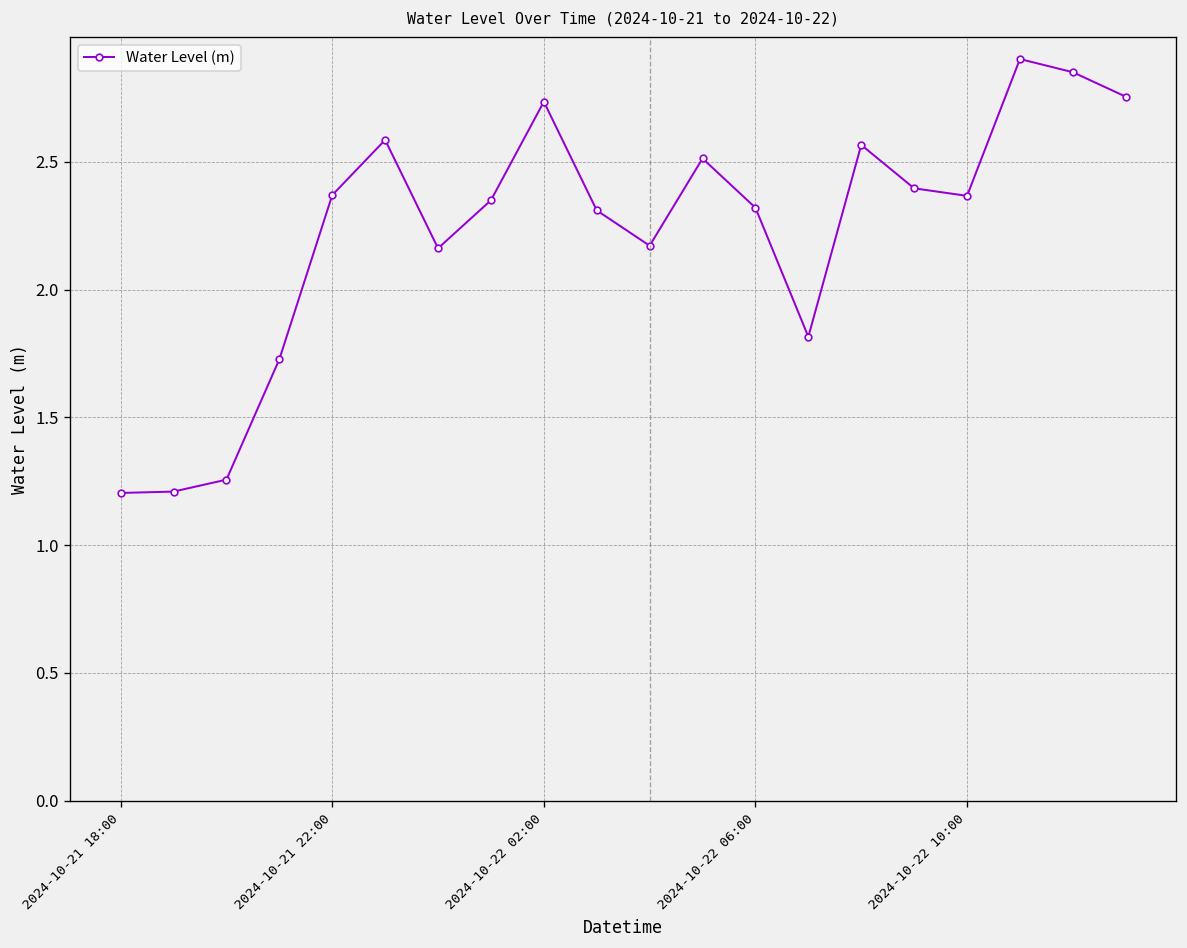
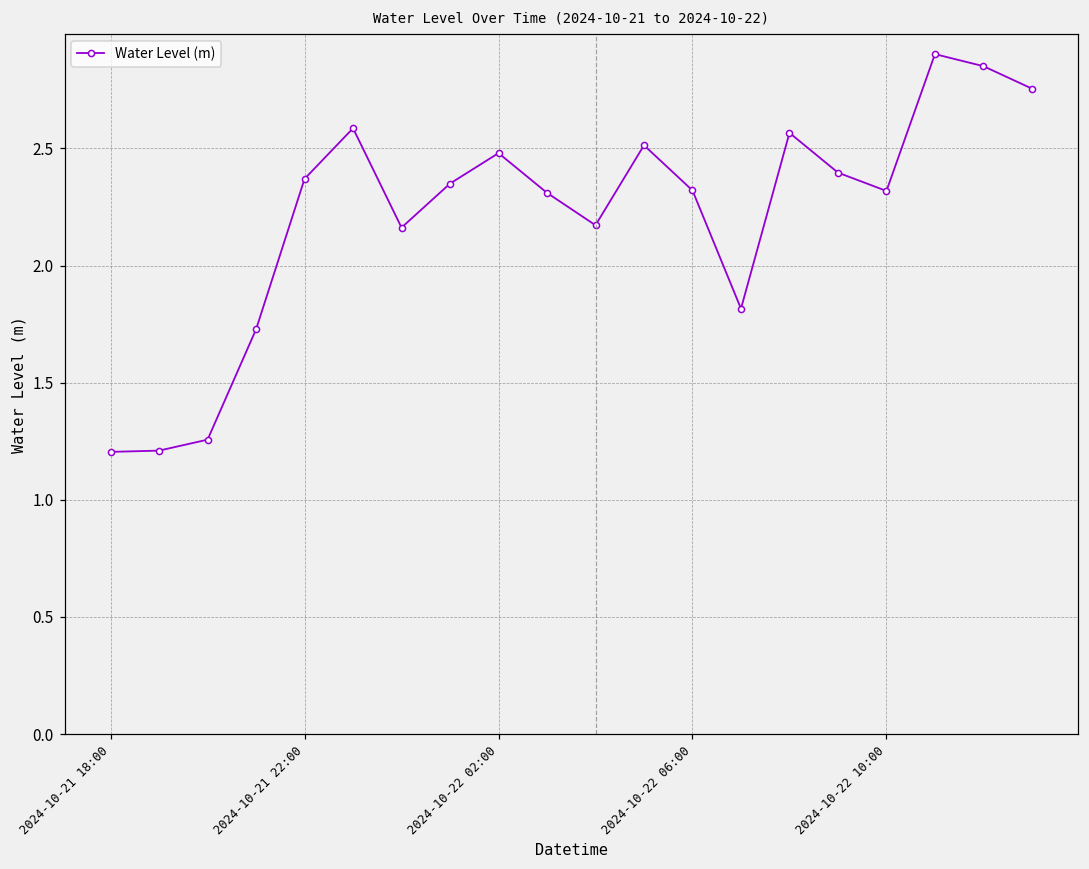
2024-10-22 02:00: 2.74 -> 2.48
2024-10-22 10:00: 2.37 -> 2.32
